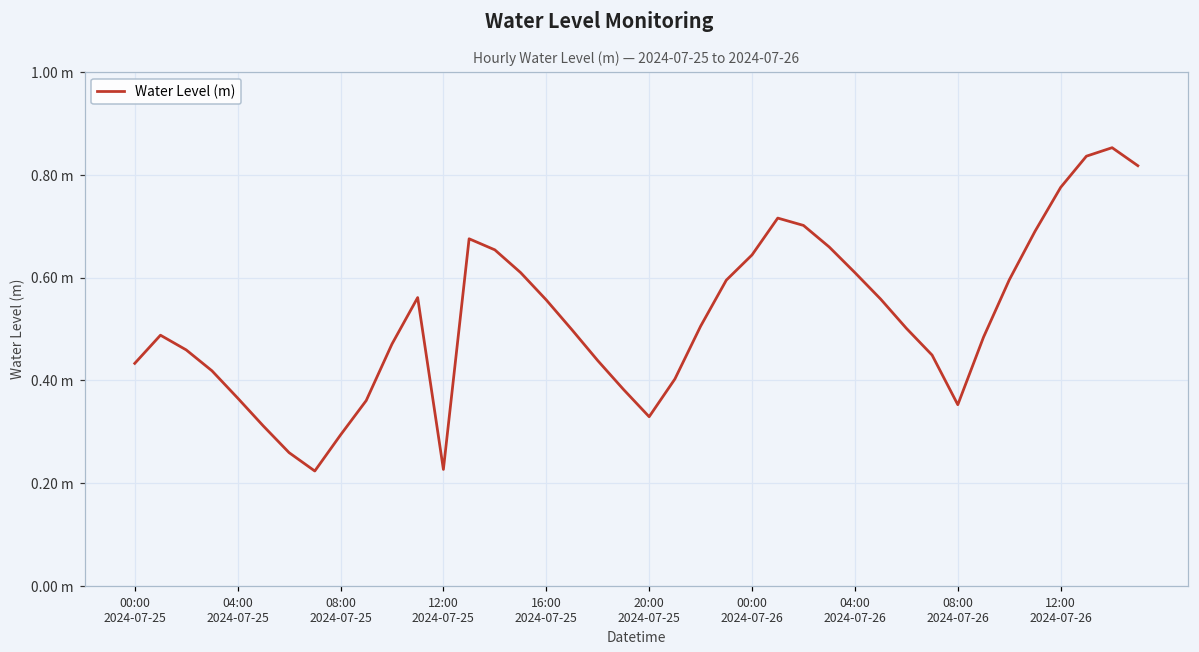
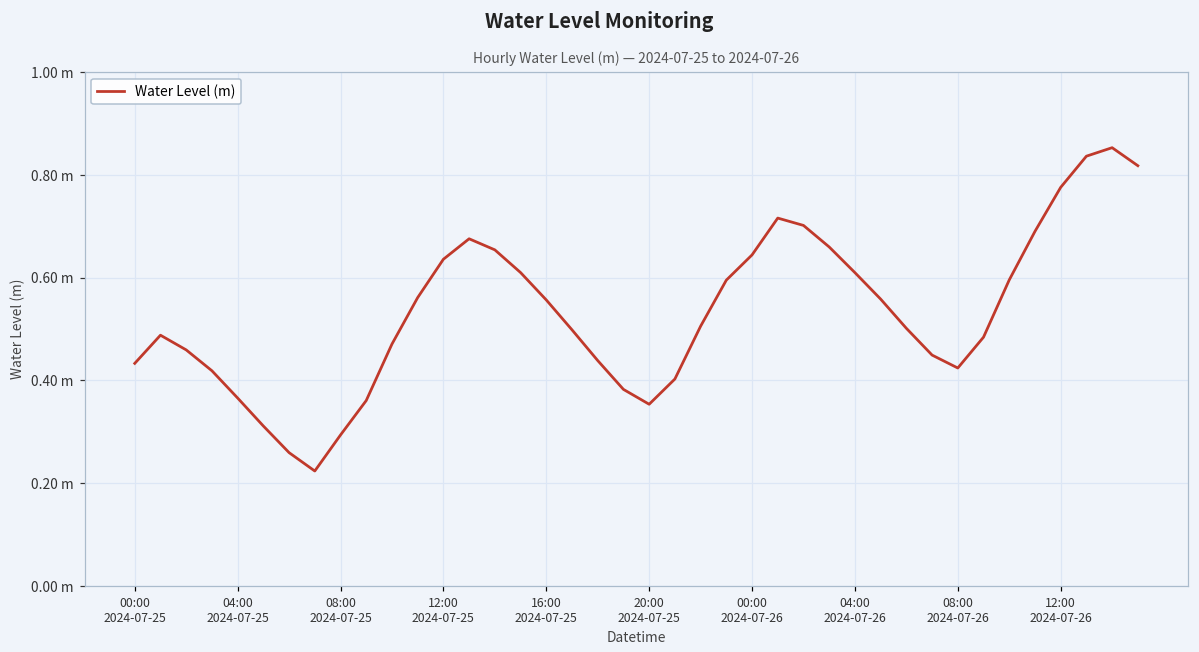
12:00 2024-07-25: 0.23 m -> 0.64 m
20:00 2024-07-25: 0.33 m -> 0.35 m
08:00 2024-07-26: 0.35 m -> 0.42 m
